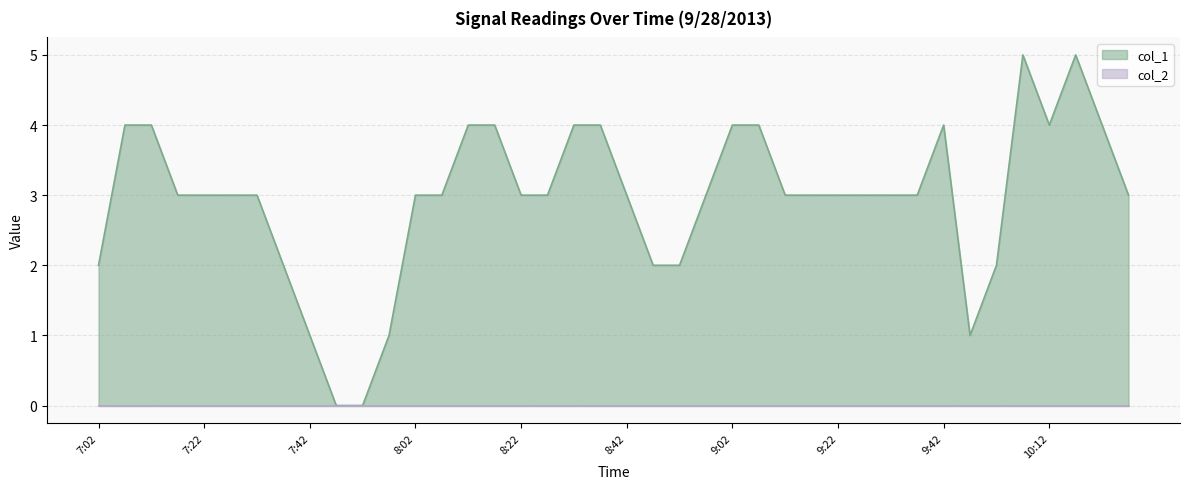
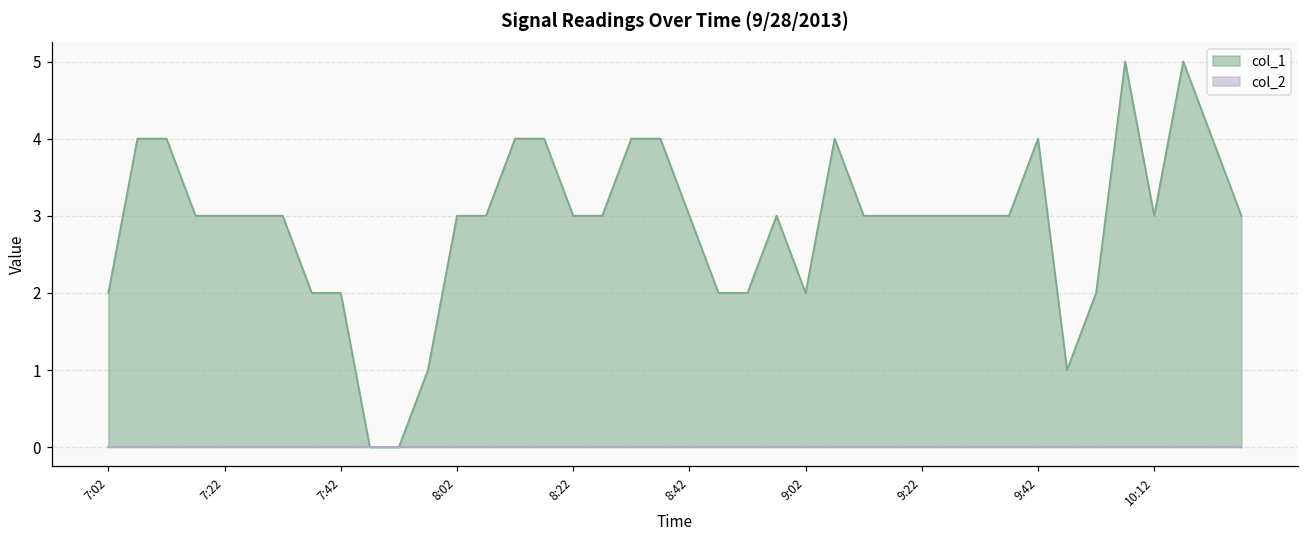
col_1, 7:42: 1 -> 2
col_1, 9:02: 4 -> 2
col_1, 10:12: 4 -> 3
